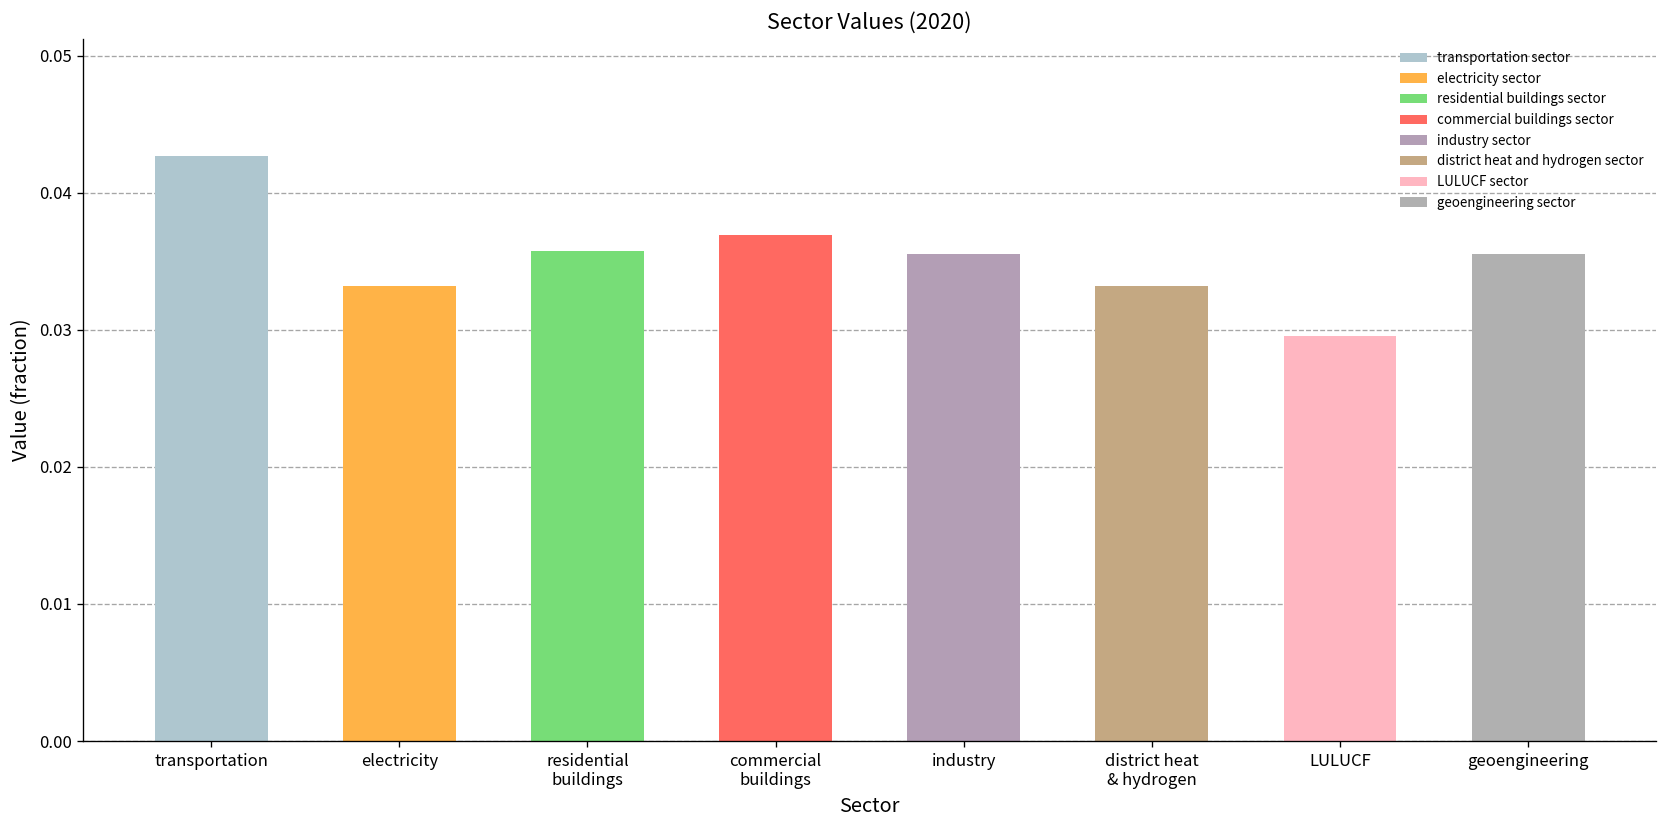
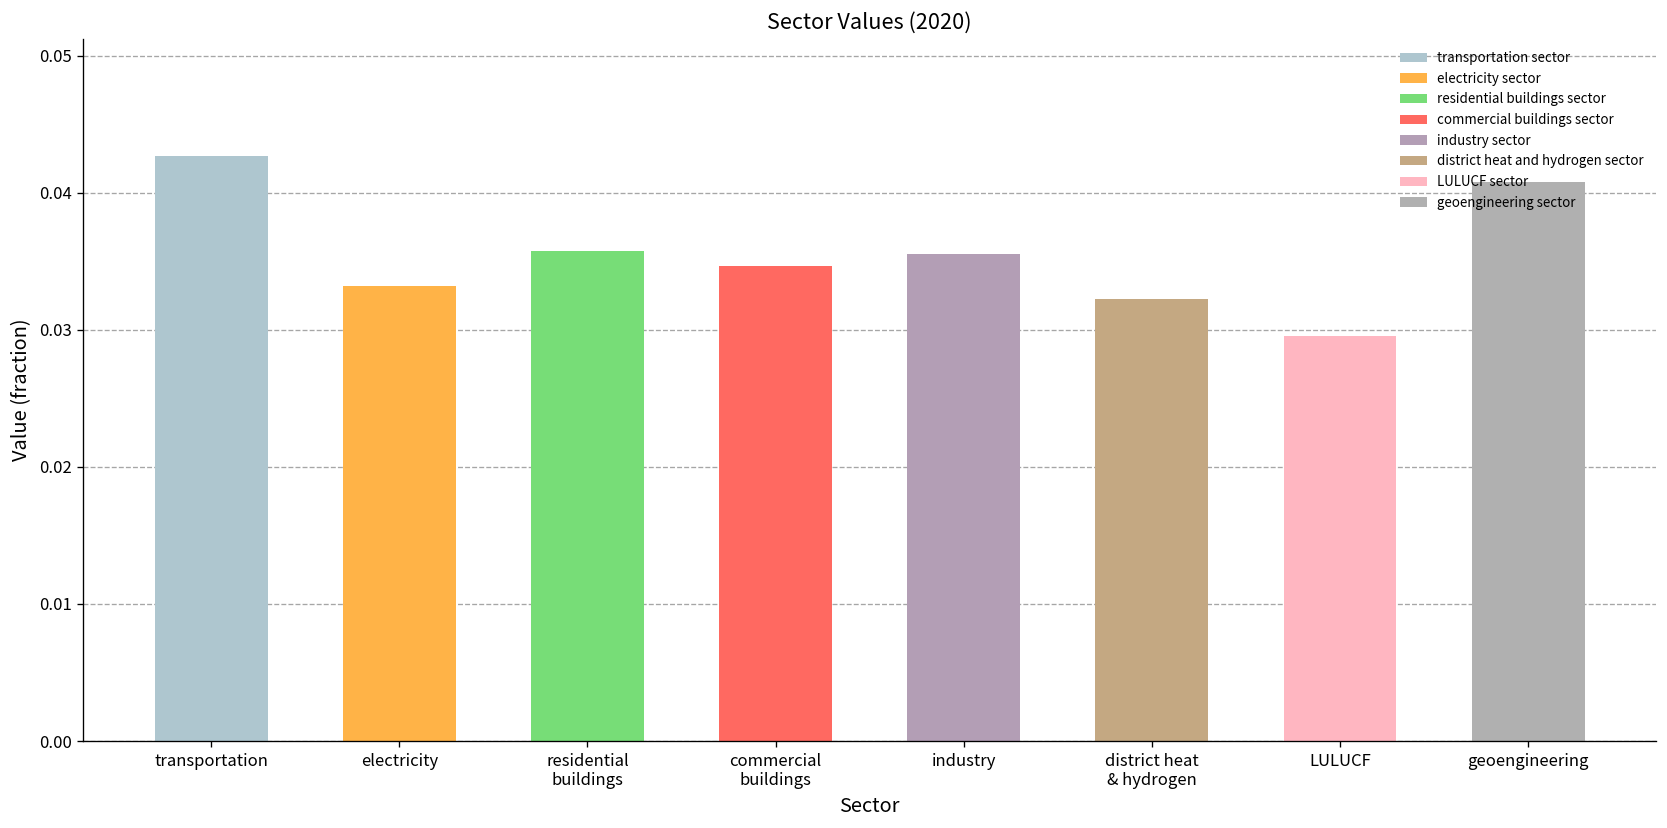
commercial buildings: 0.0369 -> 0.0346
district heat & hydrogen: 0.0332 -> 0.0322
geoengineering: 0.0355 -> 0.0408
